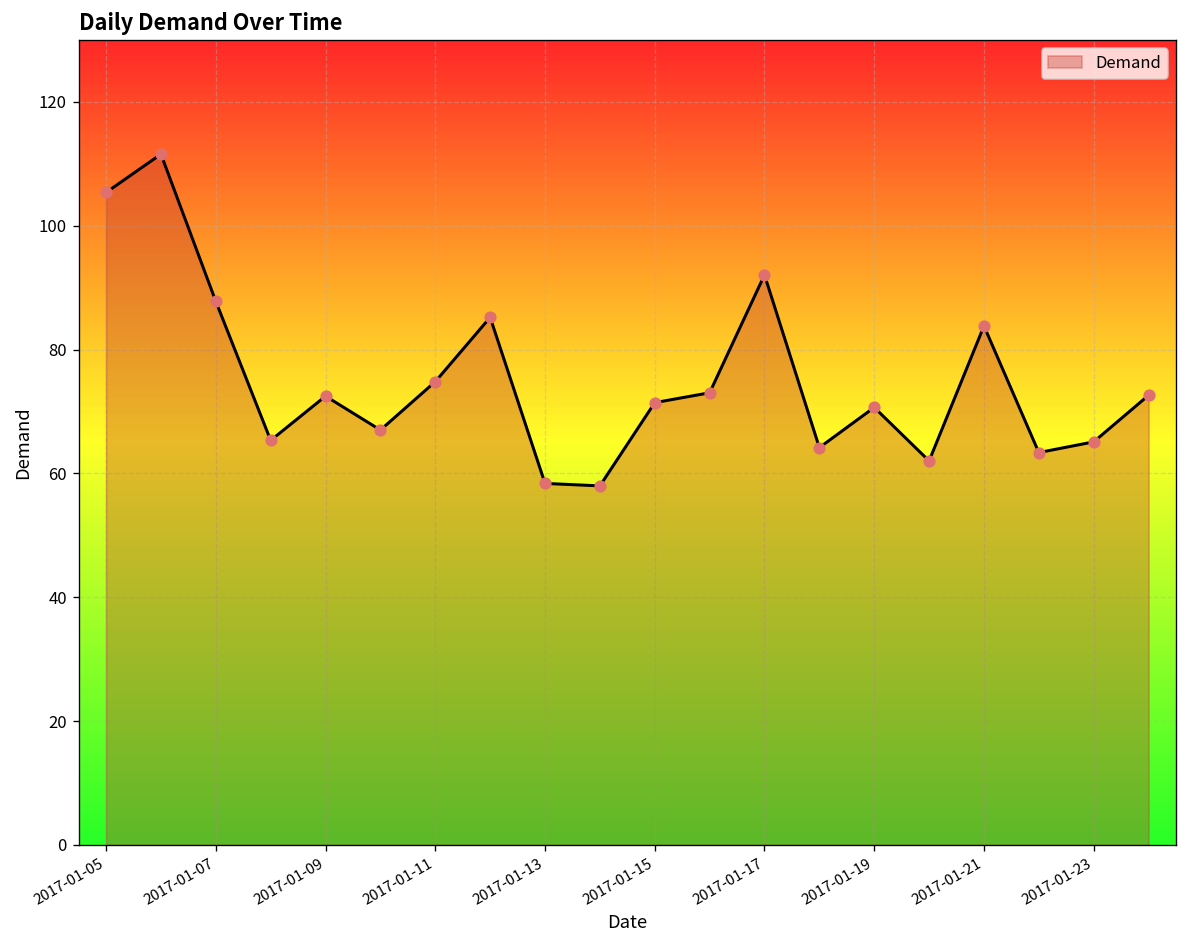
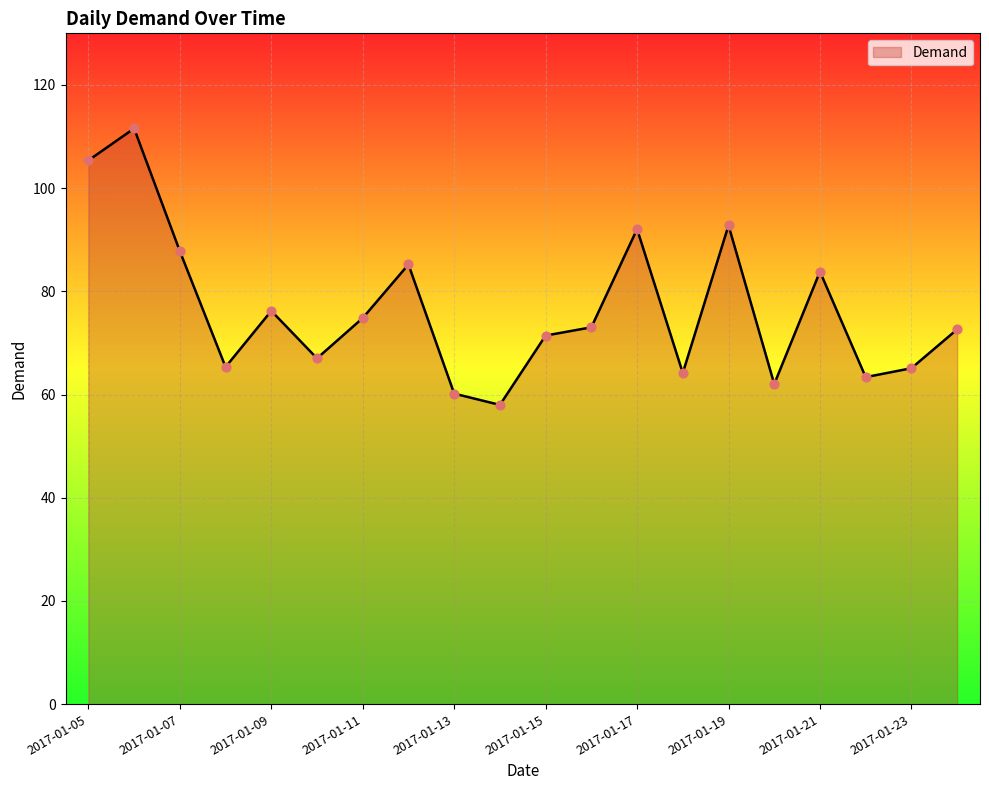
2017-01-09: 72 -> 76
2017-01-13: 58 -> 60
2017-01-19: 71 -> 93
